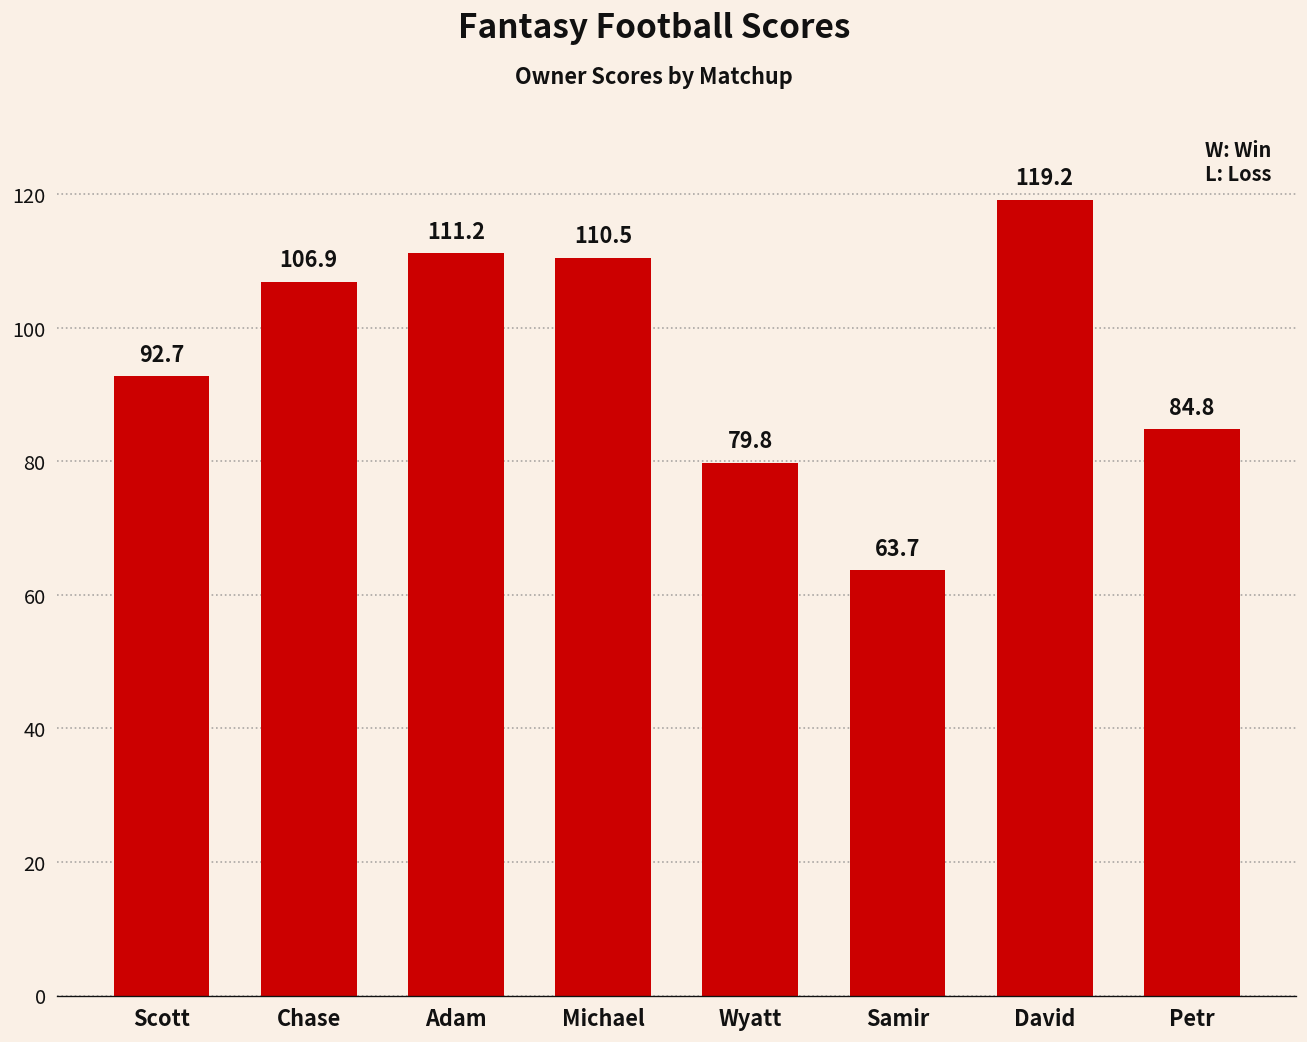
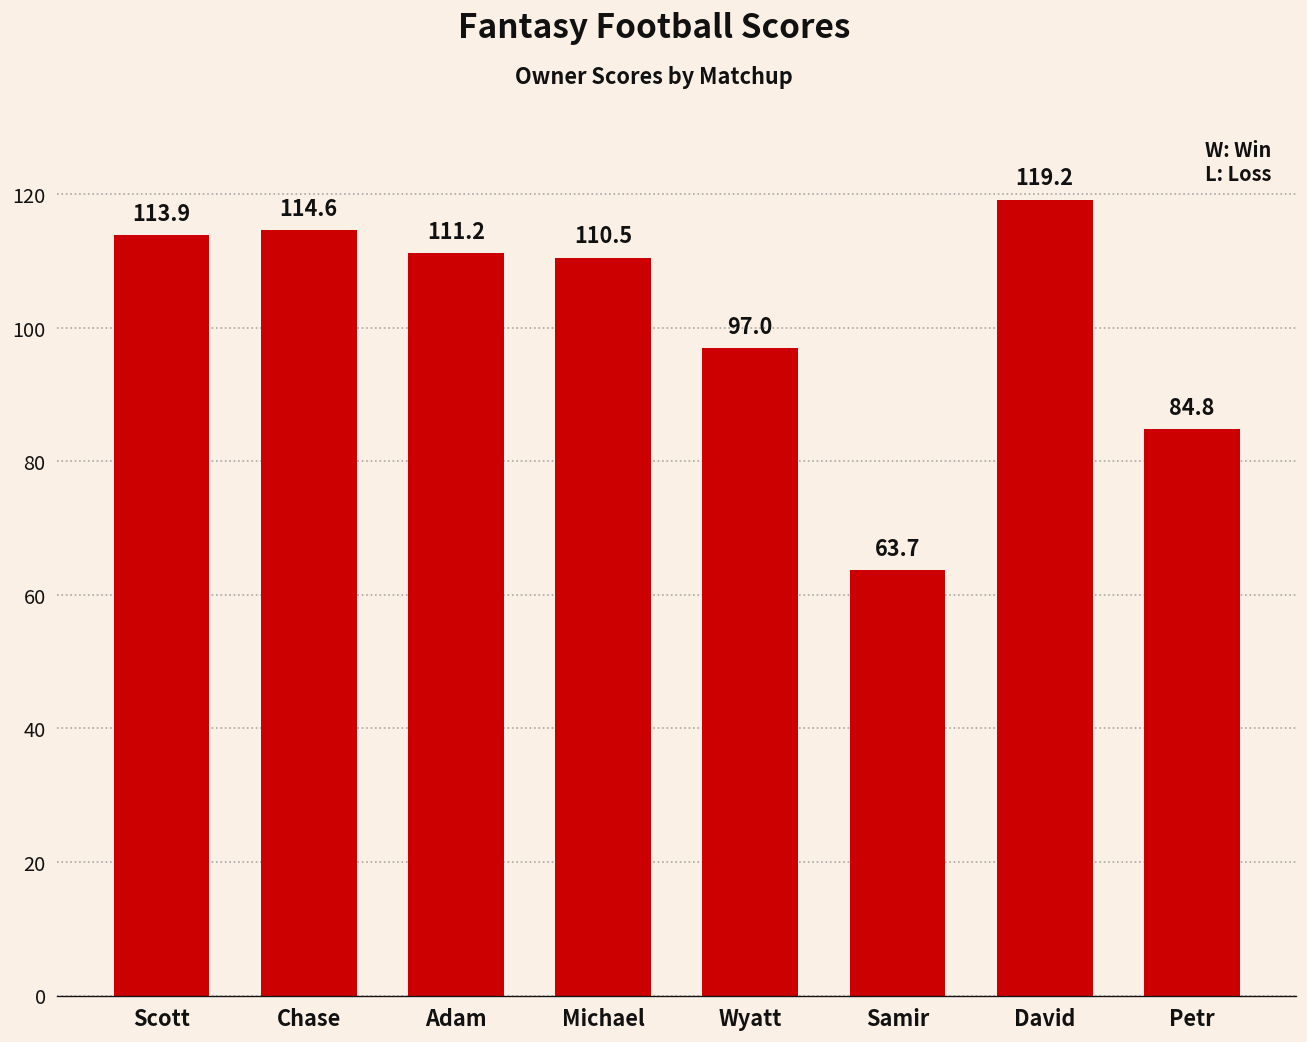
Scott: 92.7 -> 113.9
Chase: 106.9 -> 114.6
Wyatt: 79.8 -> 97.0
